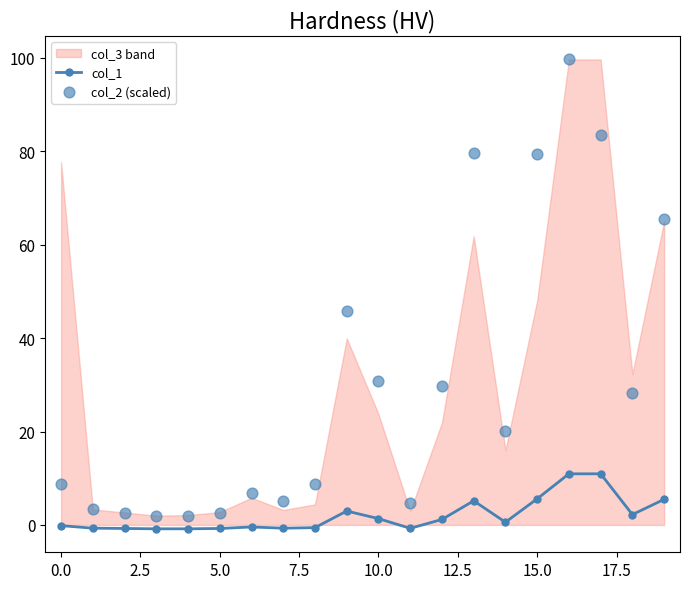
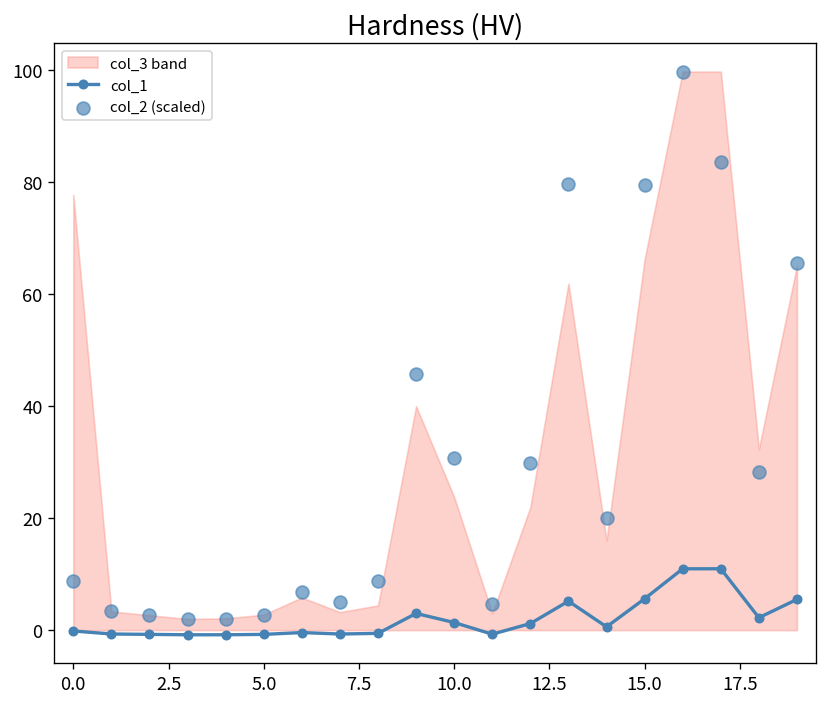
col_3 band, 15.0: 48 -> 66
